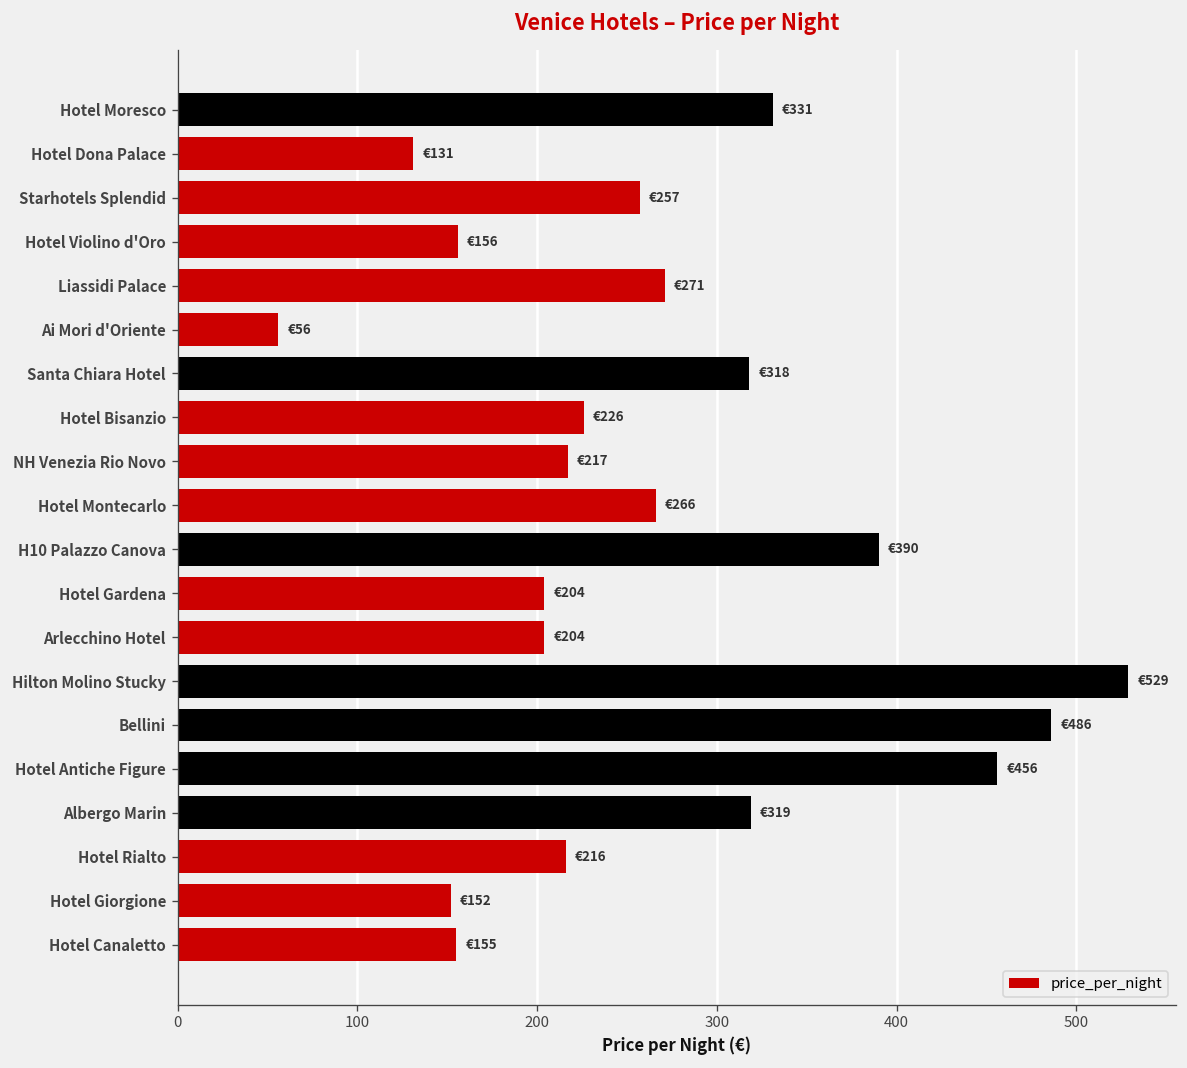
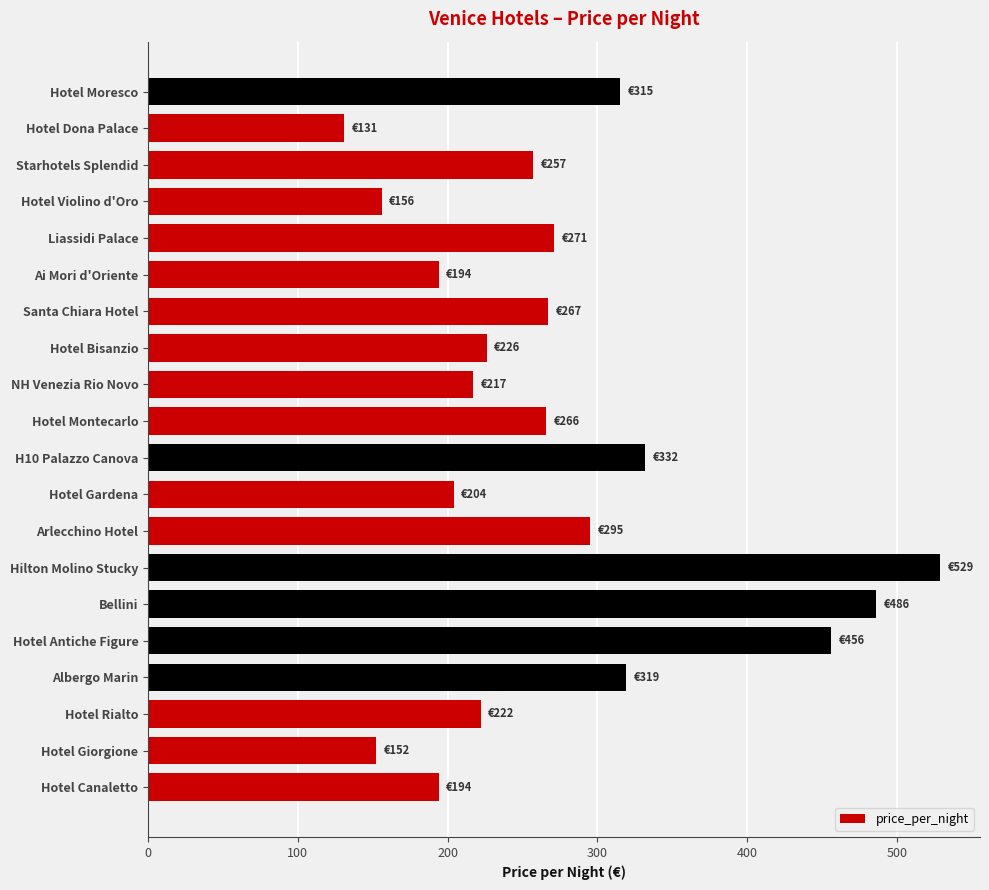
Hotel Moresco: €331 -> €315
Ai Mori d'Oriente: €56 -> €194
Santa Chiara Hotel: €318 -> €267
H10 Palazzo Canova: €390 -> €332
Arlecchino Hotel: €204 -> €295
Hotel Rialto: €216 -> €222
Hotel Canaletto: €155 -> €194
